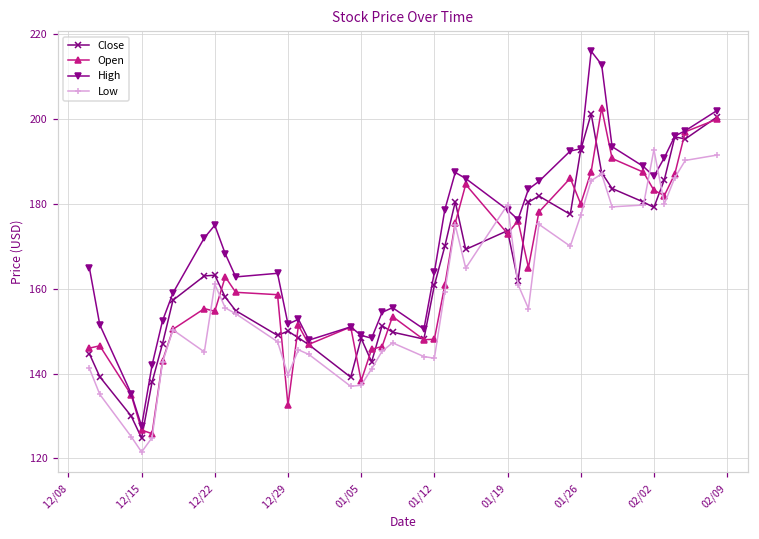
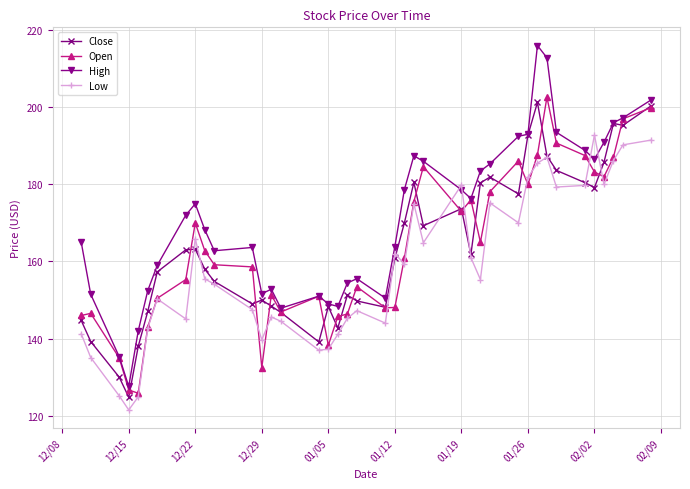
Open, 12/22: 155 -> 170
Low, 12/22: 161 -> 166
Low, 01/12: 144 -> 162
Low, 01/26: 177 -> 182
